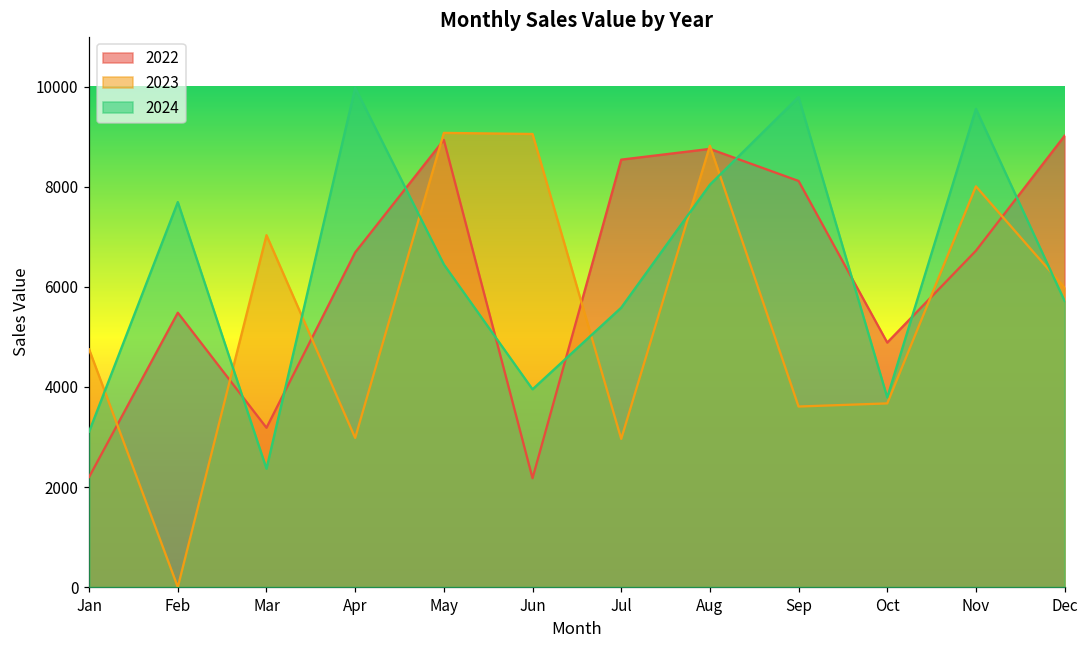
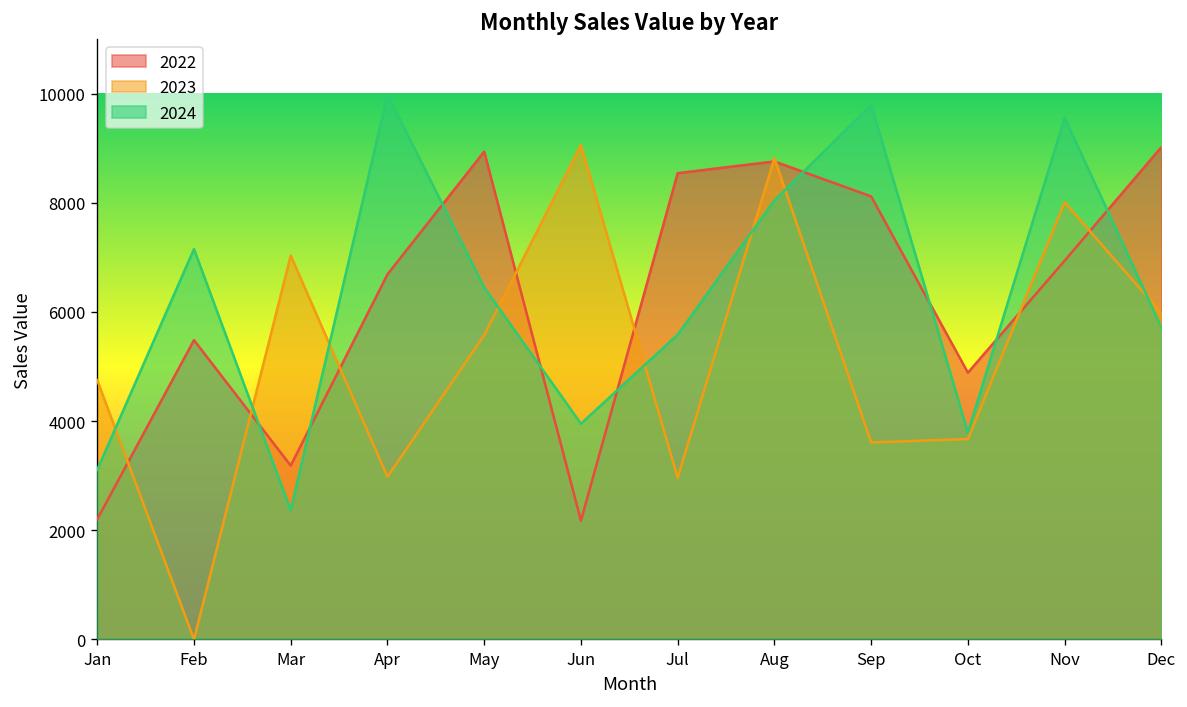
2024, Feb: 7700 -> 7200
2023, May: 9100 -> 5600
2022, Nov: 6700 -> 6900
